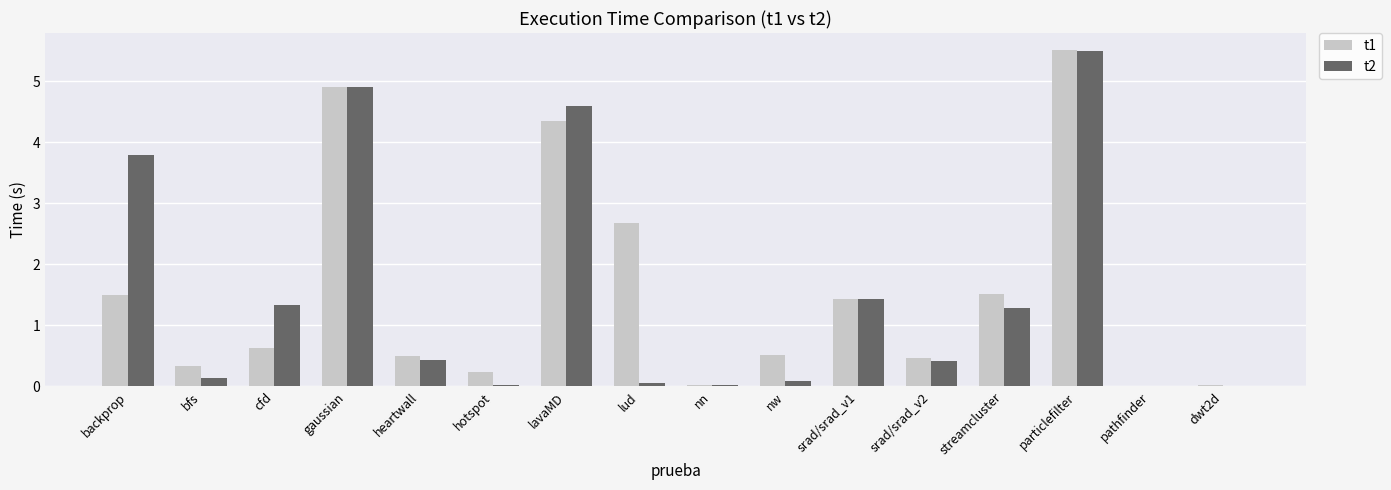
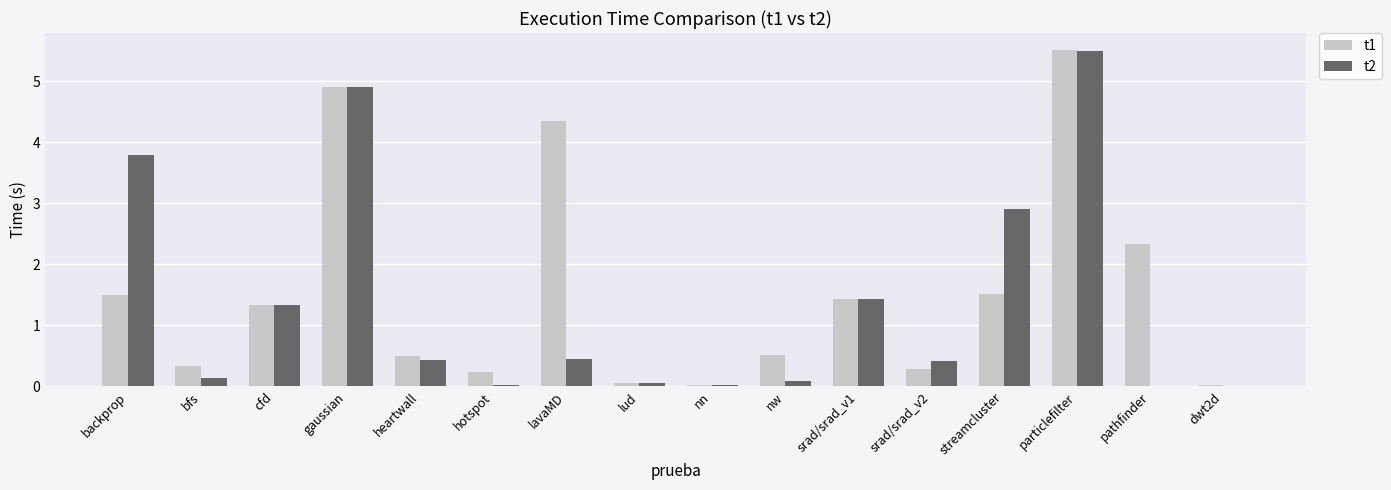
t1, cfd: 0.6 -> 1.3
t2, lavaMD: 4.6 -> 0.4
t1, lud: 2.7 -> 0.0
t1, srad/srad_v2: 0.5 -> 0.3
t2, streamcluster: 1.3 -> 2.9
t1, pathfinder: 0.0 -> 2.3
